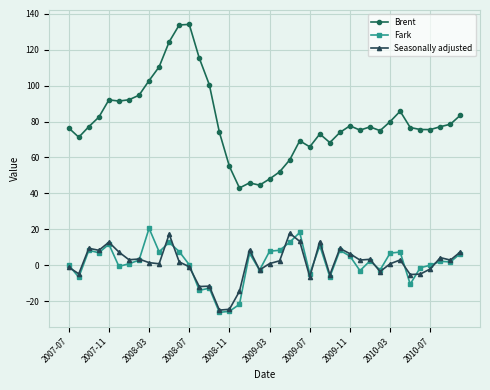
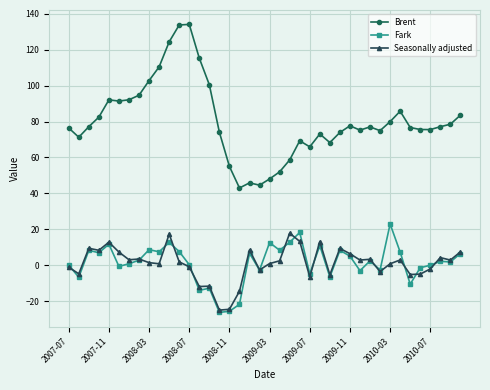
Fark, 2008-03: 20 -> 9
Fark, 2009-03: 8 -> 13
Fark, 2010-03: 7 -> 23
